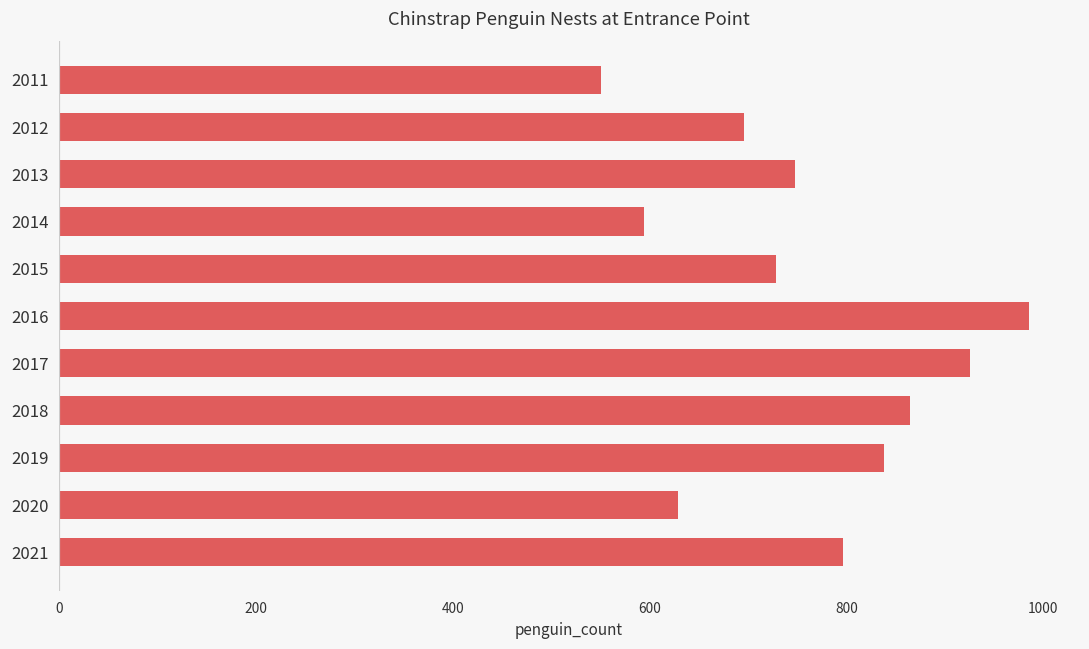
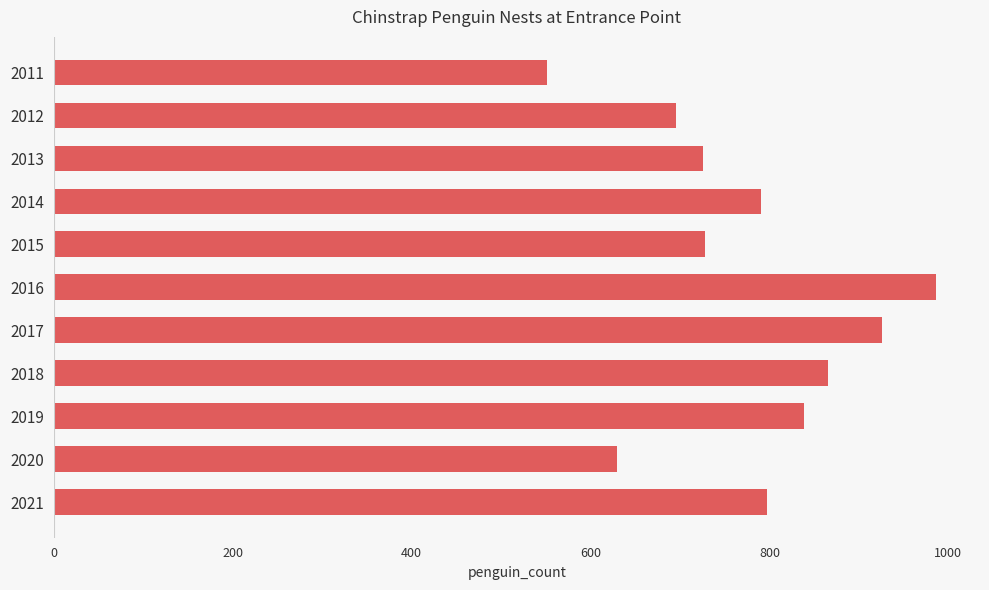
2013: 750 -> 730
2014: 590 -> 790
